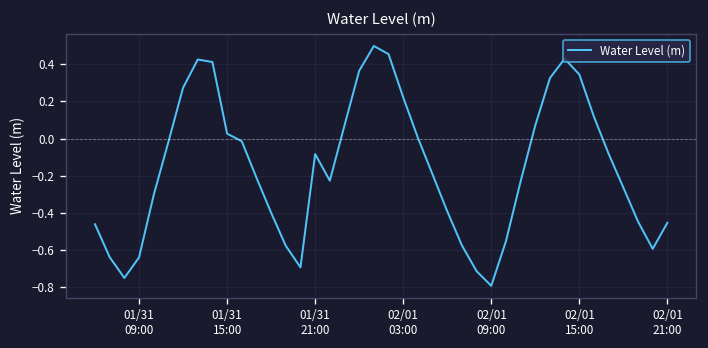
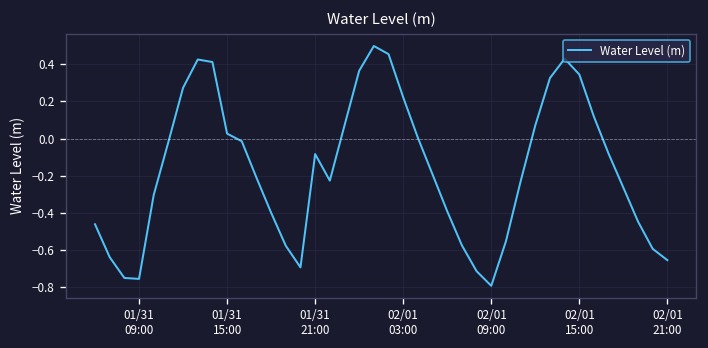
01/31 09:00: -0.64 -> -0.76
02/01 21:00: -0.45 -> -0.65
